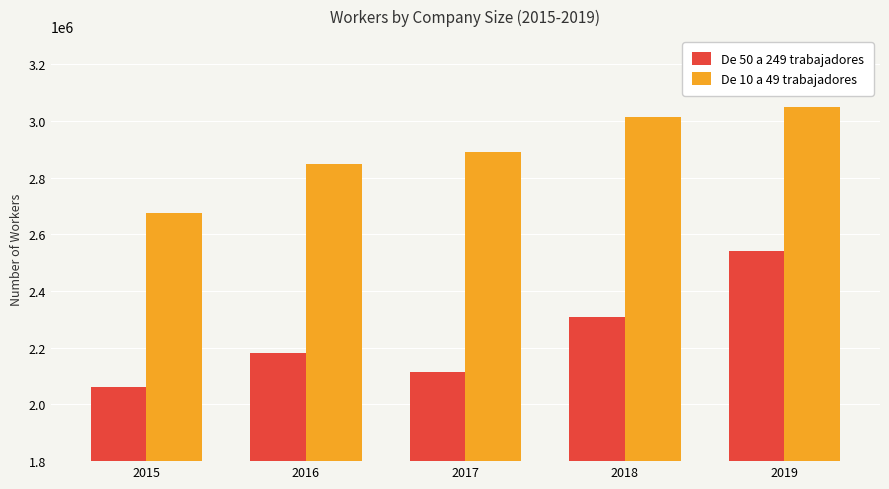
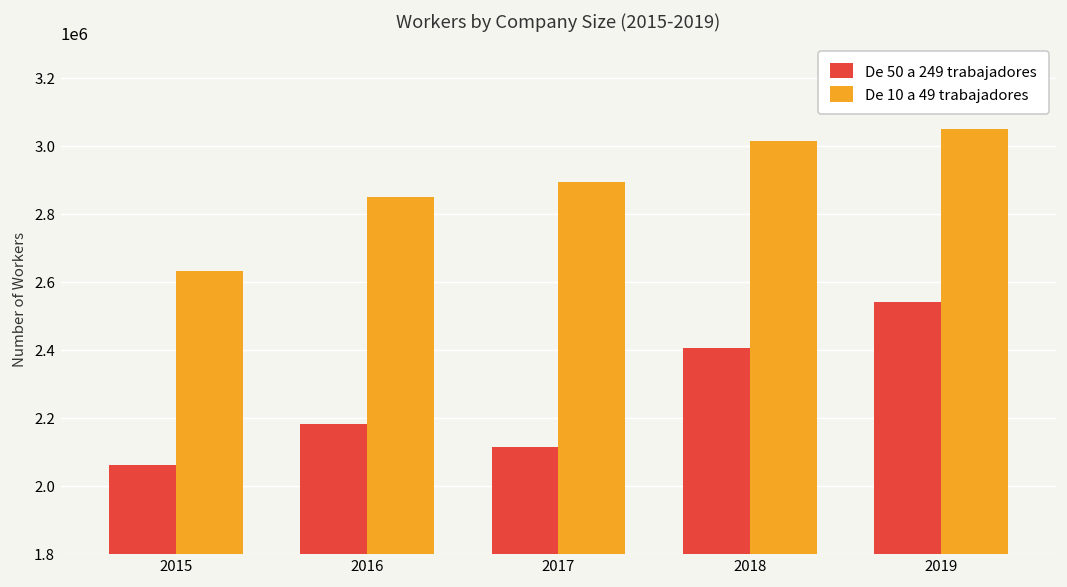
De 10 a 49 trabajadores, 2015: 2680000 -> 2630000
De 50 a 249 trabajadores, 2018: 2310000 -> 2410000
